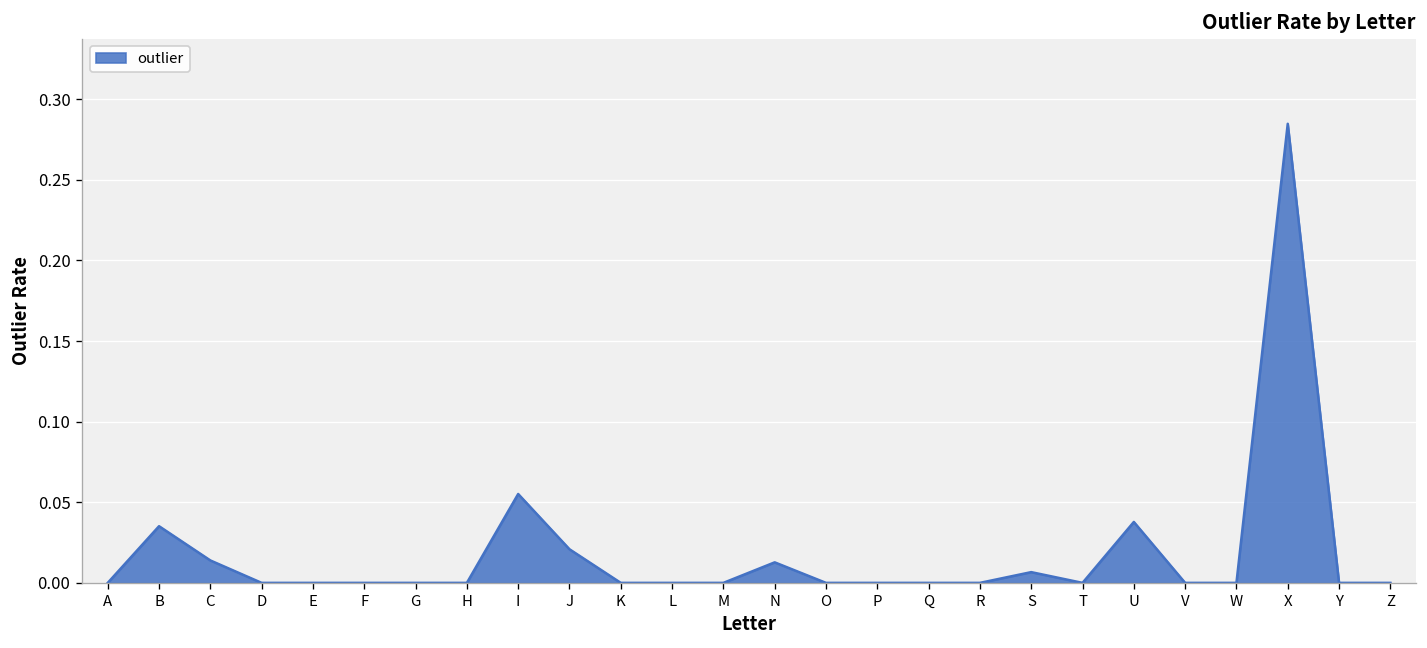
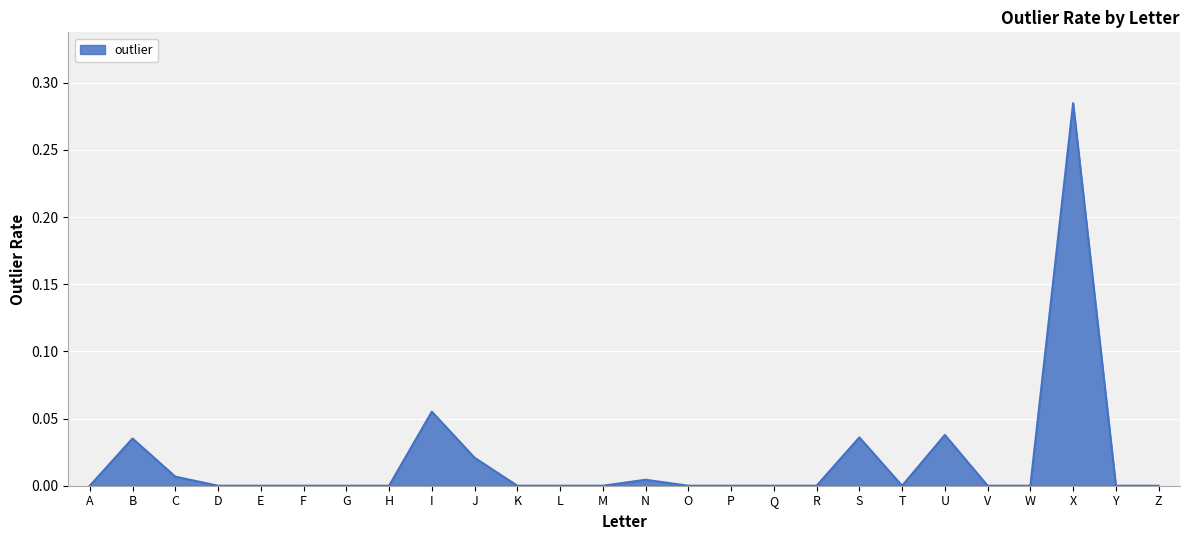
C: 0.014 -> 0.007
N: 0.013 -> 0.004
S: 0.007 -> 0.036
